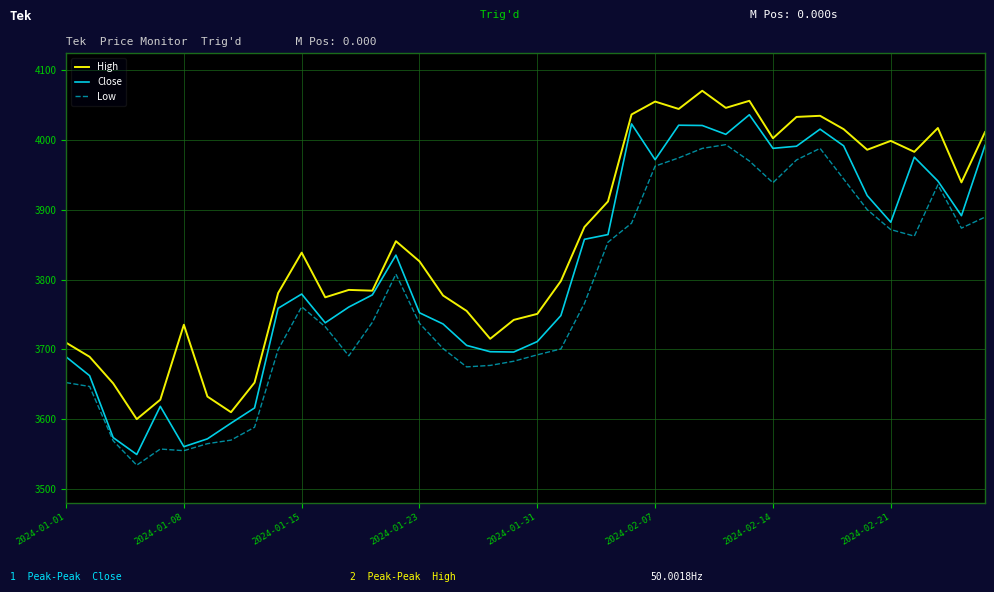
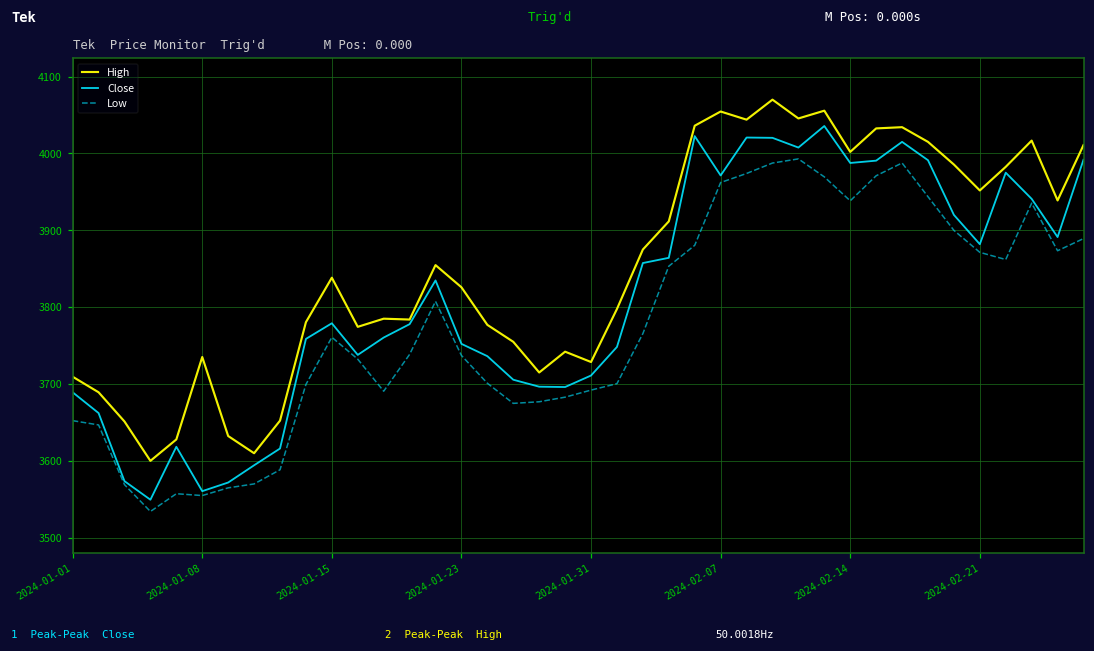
High, 2024-01-31: 3750 -> 3730
High, 2024-02-21: 4000 -> 3950
